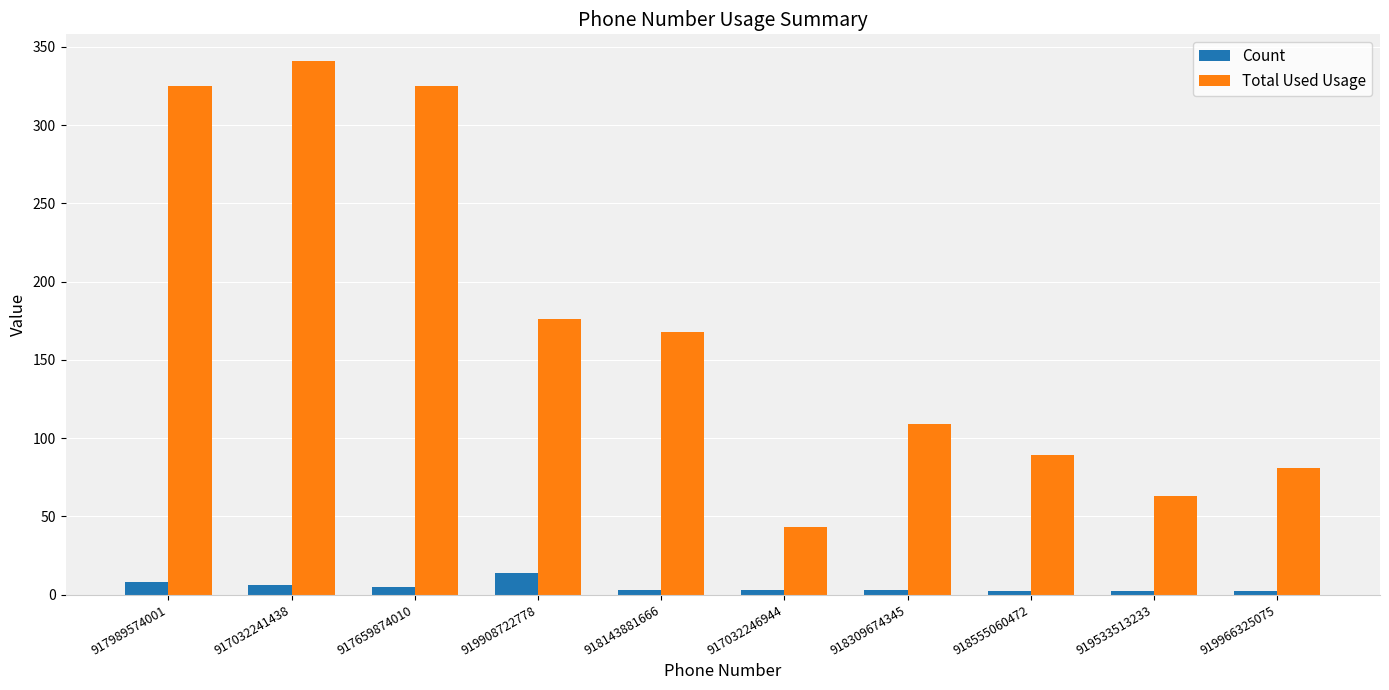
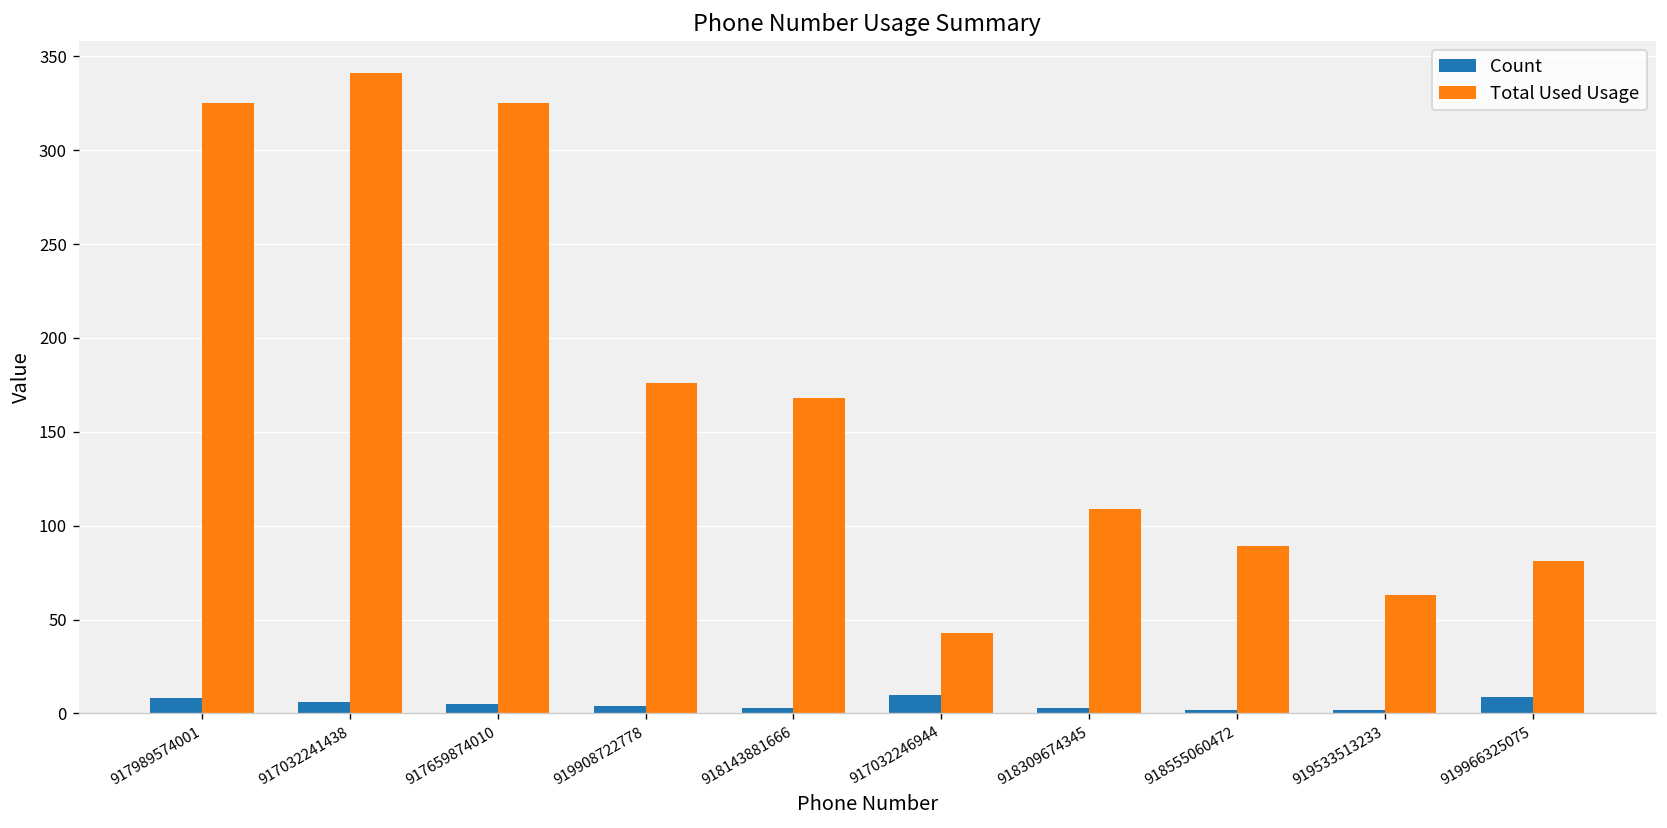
Count, 919908722778: 14 -> 4
Count, 917032246944: 3 -> 10
Count, 919966325075: 2 -> 9
